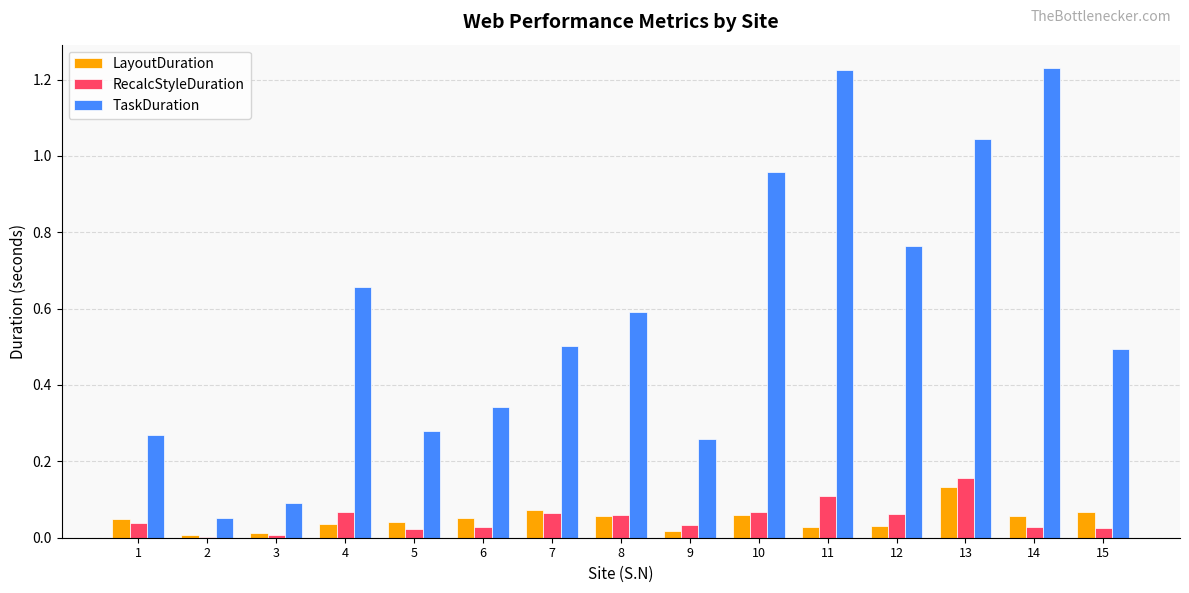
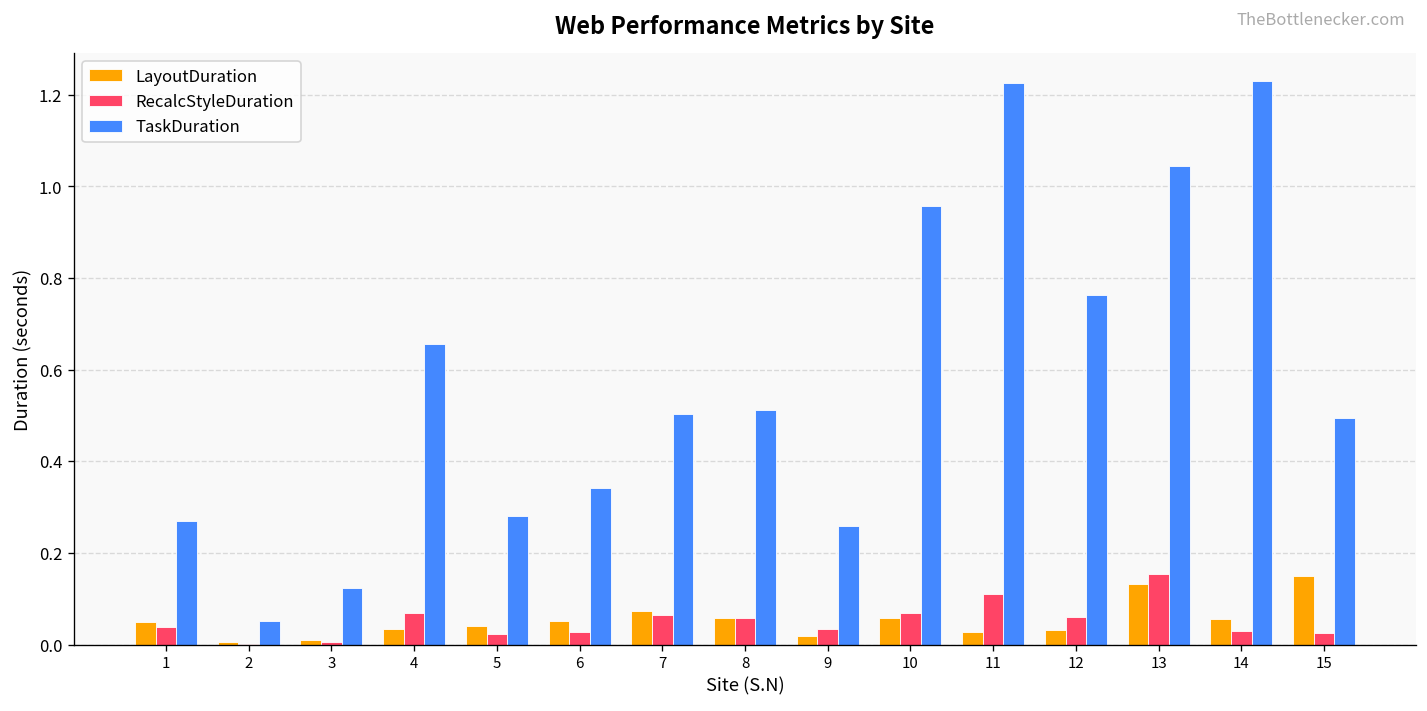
TaskDuration, 3: 0.09 -> 0.12
TaskDuration, 8: 0.59 -> 0.51
LayoutDuration, 15: 0.07 -> 0.15
